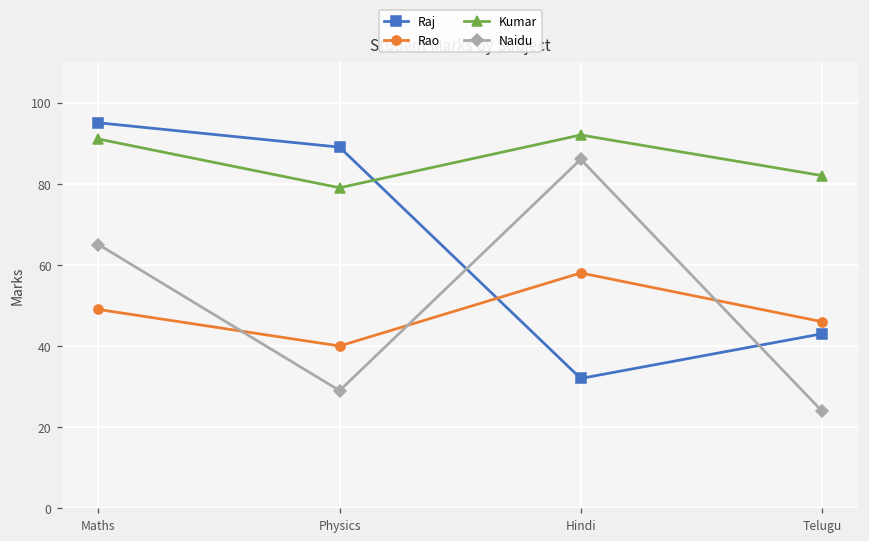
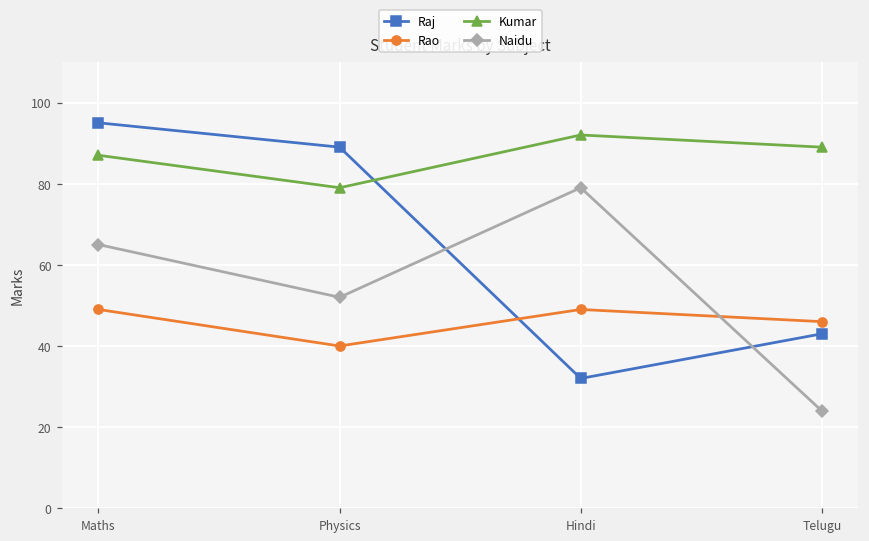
Kumar, Maths: 91 -> 87
Naidu, Physics: 29 -> 52
Rao, Hindi: 58 -> 49
Naidu, Hindi: 86 -> 79
Kumar, Telugu: 82 -> 89
